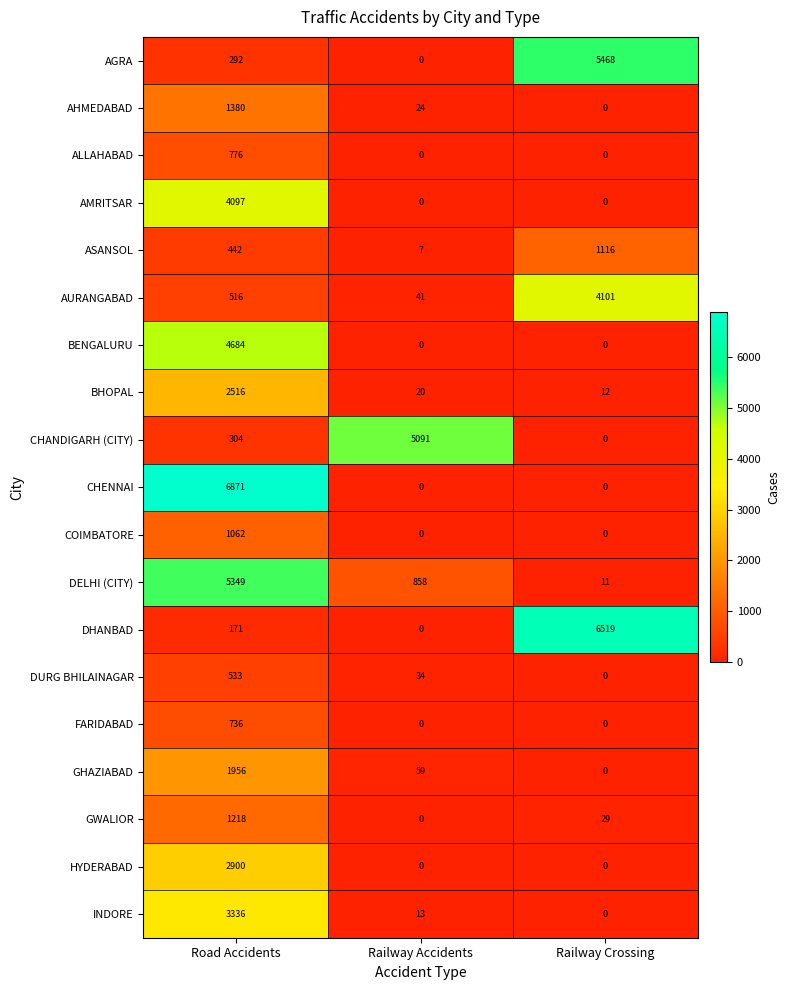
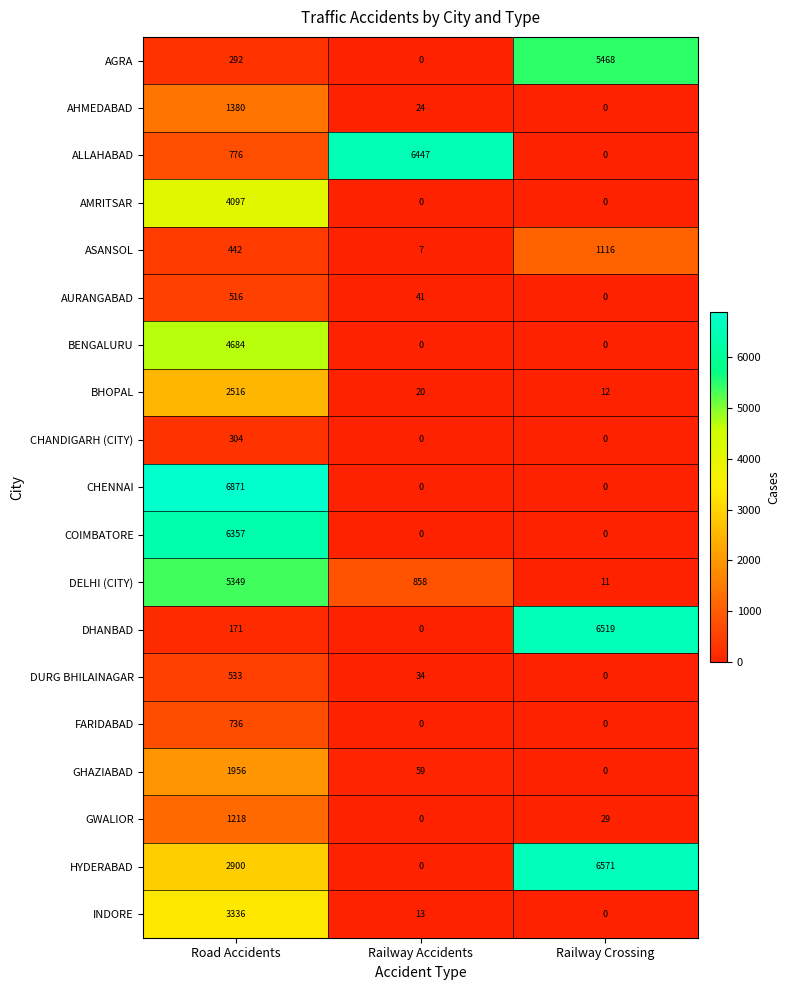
ALLAHABAD, Railway Accidents: 0 -> 6447
AURANGABAD, Railway Crossing: 4101 -> 0
CHANDIGARH (CITY), Railway Accidents: 5091 -> 0
COIMBATORE, Road Accidents: 1062 -> 6357
HYDERABAD, Railway Crossing: 0 -> 6571
